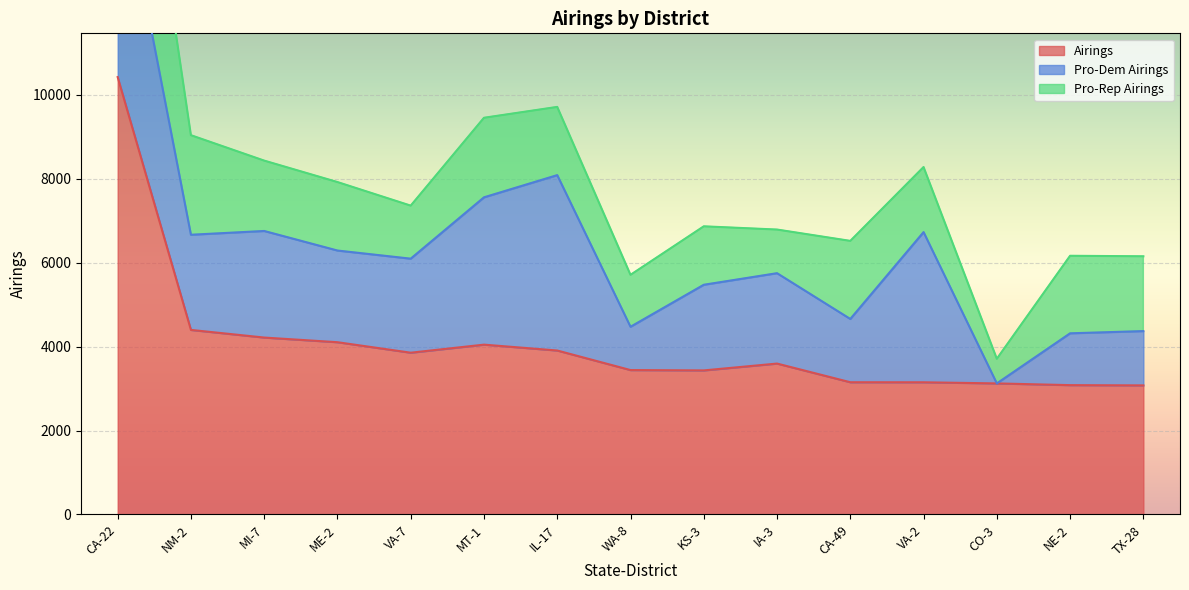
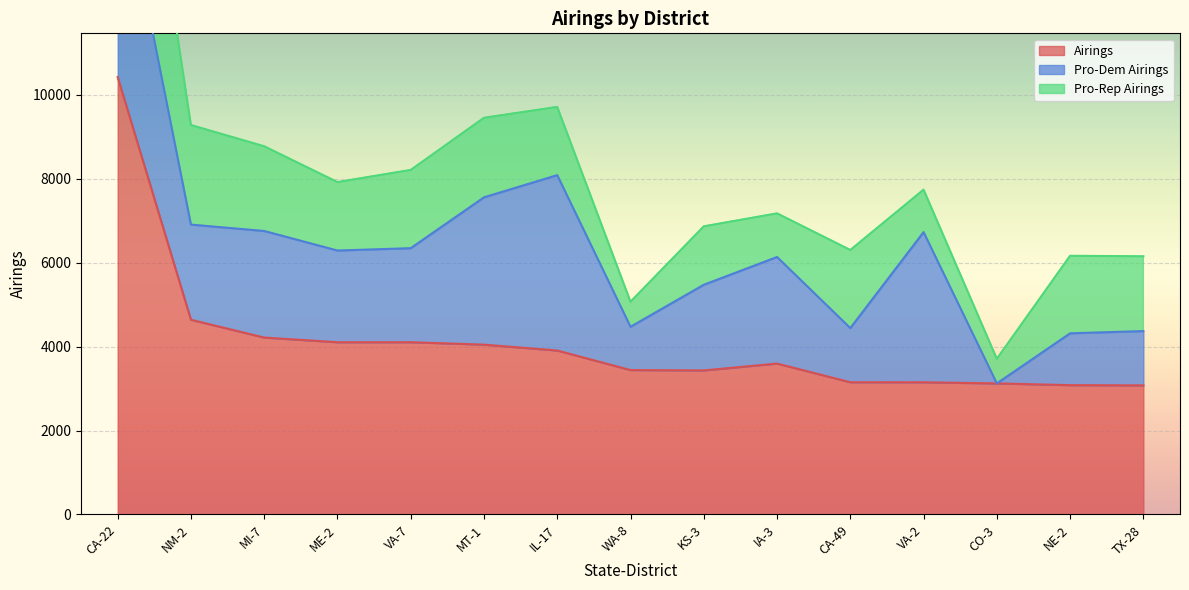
Airings, NM-2: 4400 -> 4600
Pro-Rep Airings, MI-7: 1700 -> 2000
Airings, VA-7: 3900 -> 4100
Pro-Rep Airings, VA-7: 1300 -> 1900
Pro-Rep Airings, WA-8: 1200 -> 600
Pro-Dem Airings, IA-3: 2200 -> 2500
Pro-Dem Airings, CA-49: 1500 -> 1300
Pro-Rep Airings, VA-2: 1600 -> 1000
